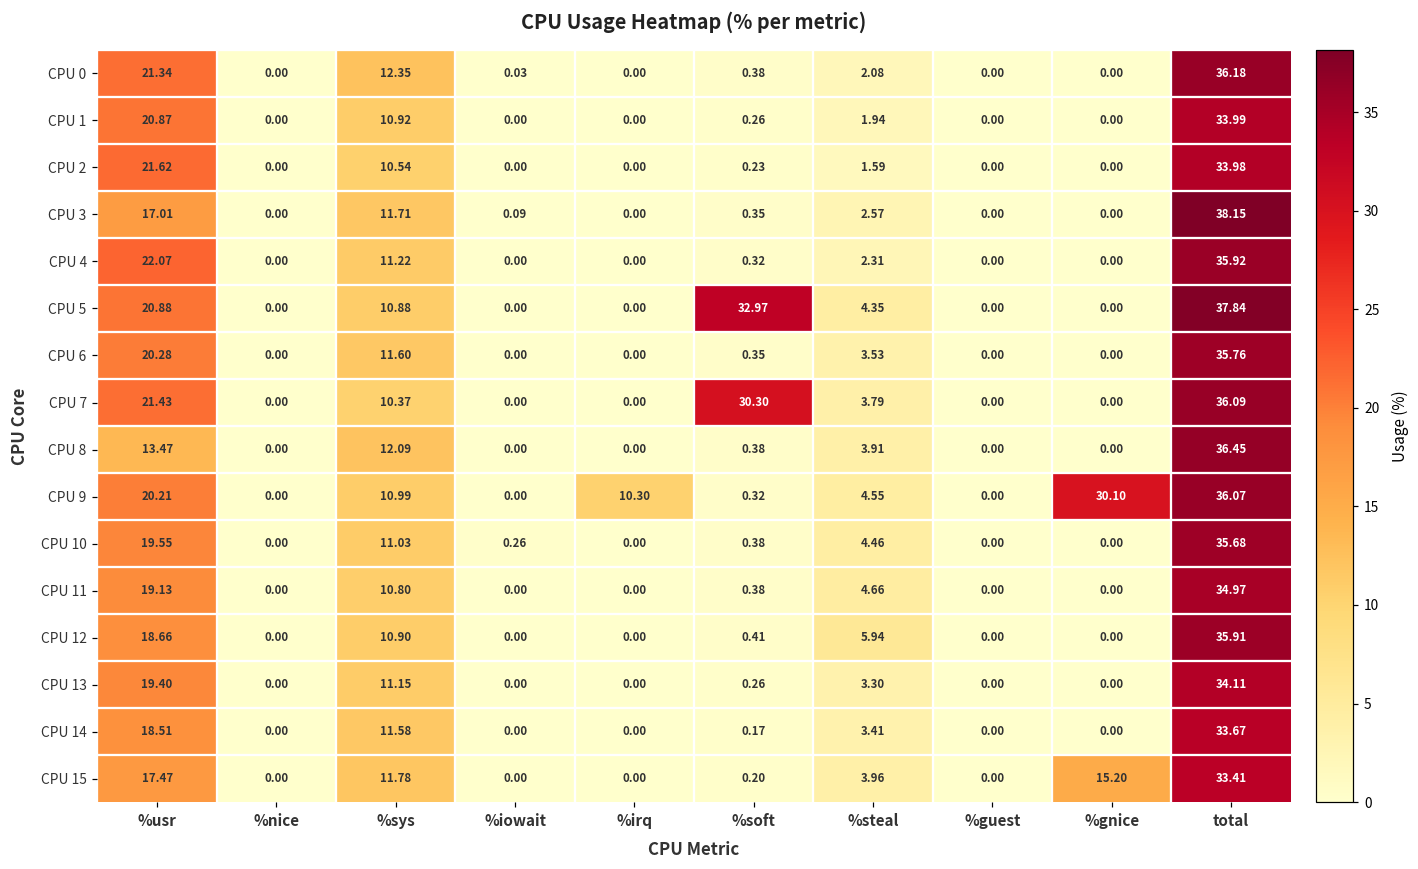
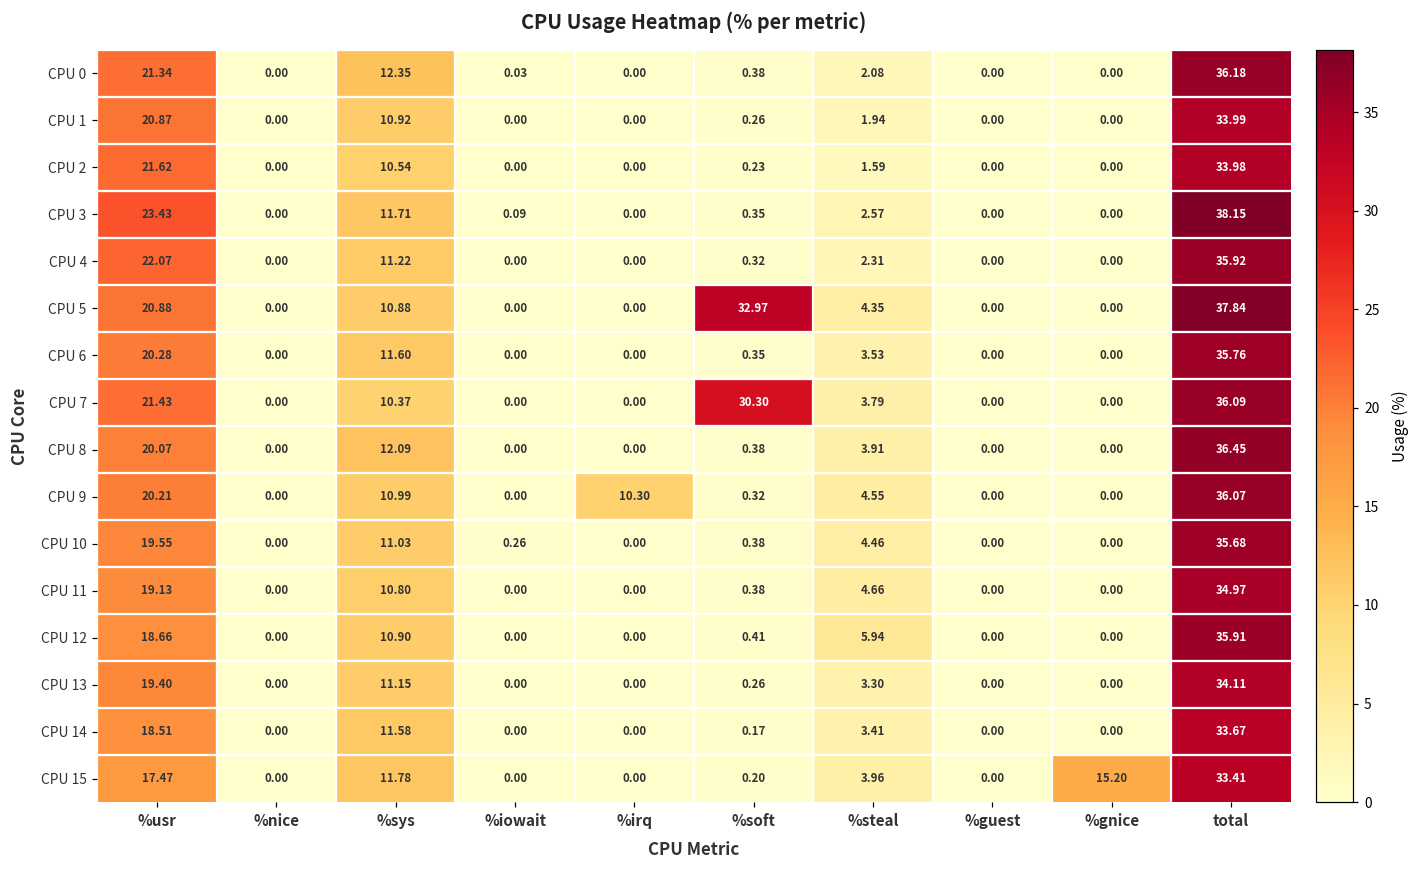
CPU 3, %usr: 17.01 -> 23.43
CPU 8, %usr: 13.47 -> 20.07
CPU 9, %gnice: 30.10 -> 0.00
